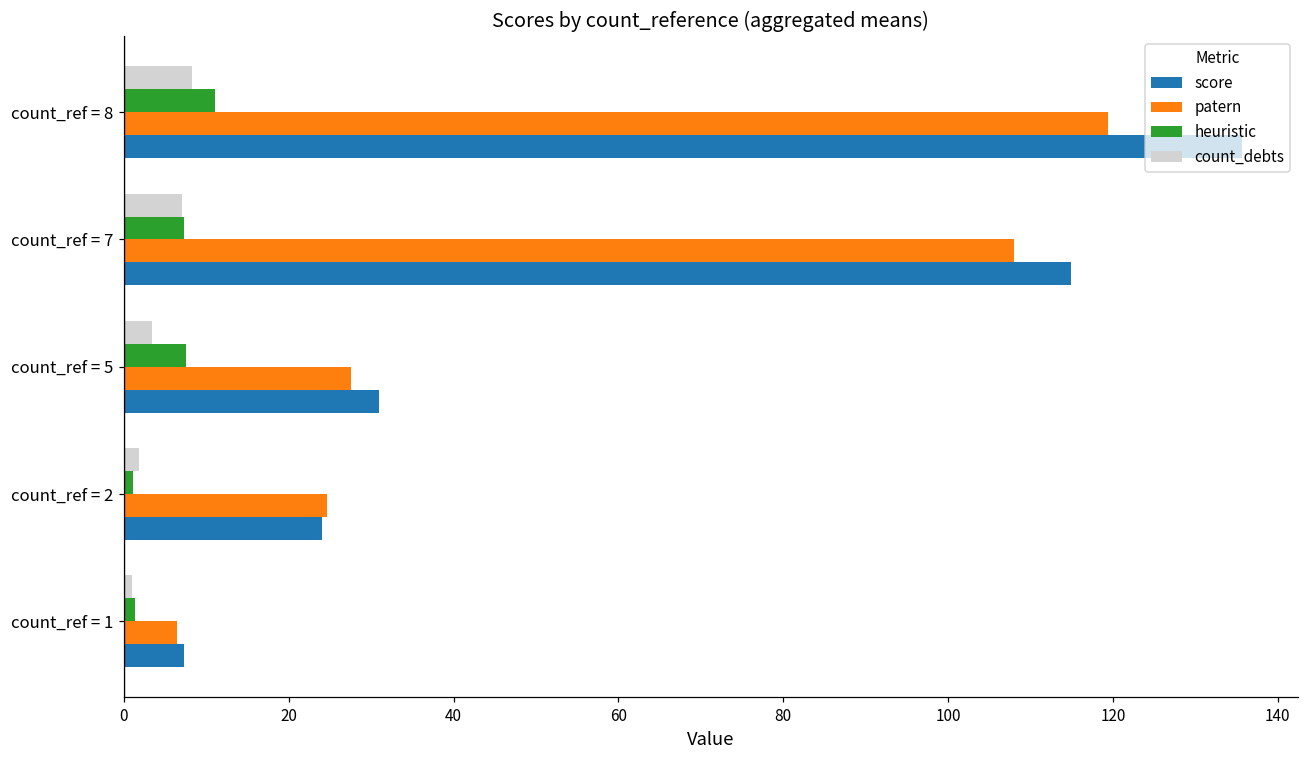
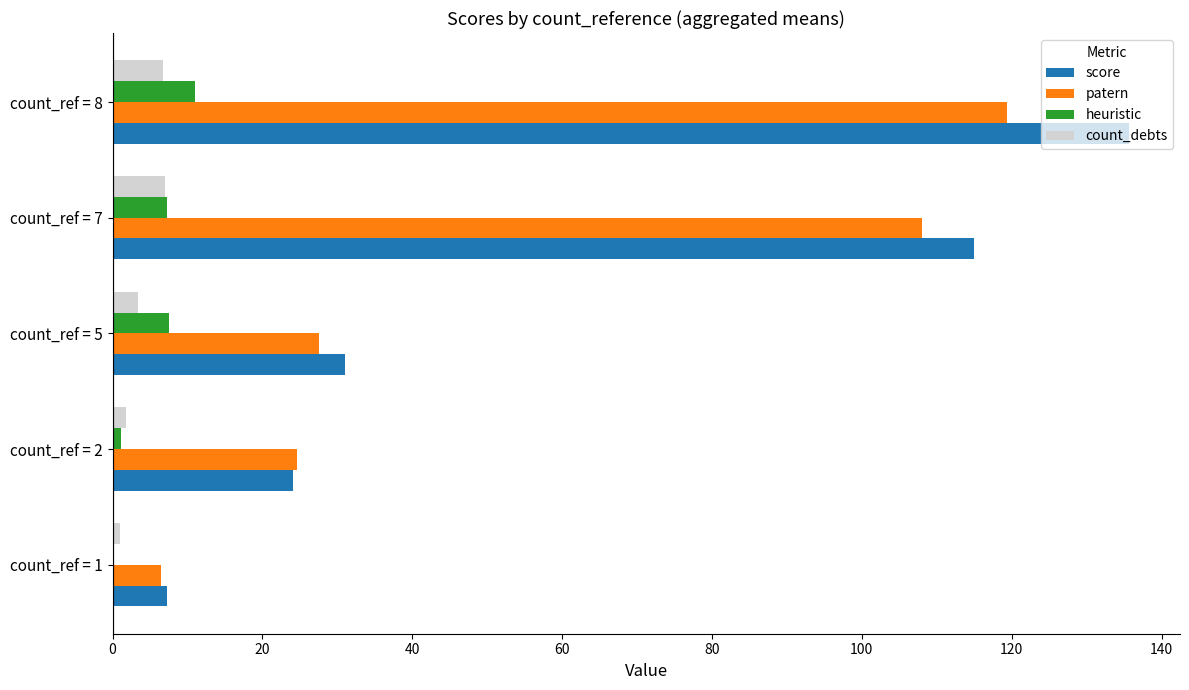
count_debts, count_ref = 8: 8 -> 7
heuristic, count_ref = 1: 1 -> 0
